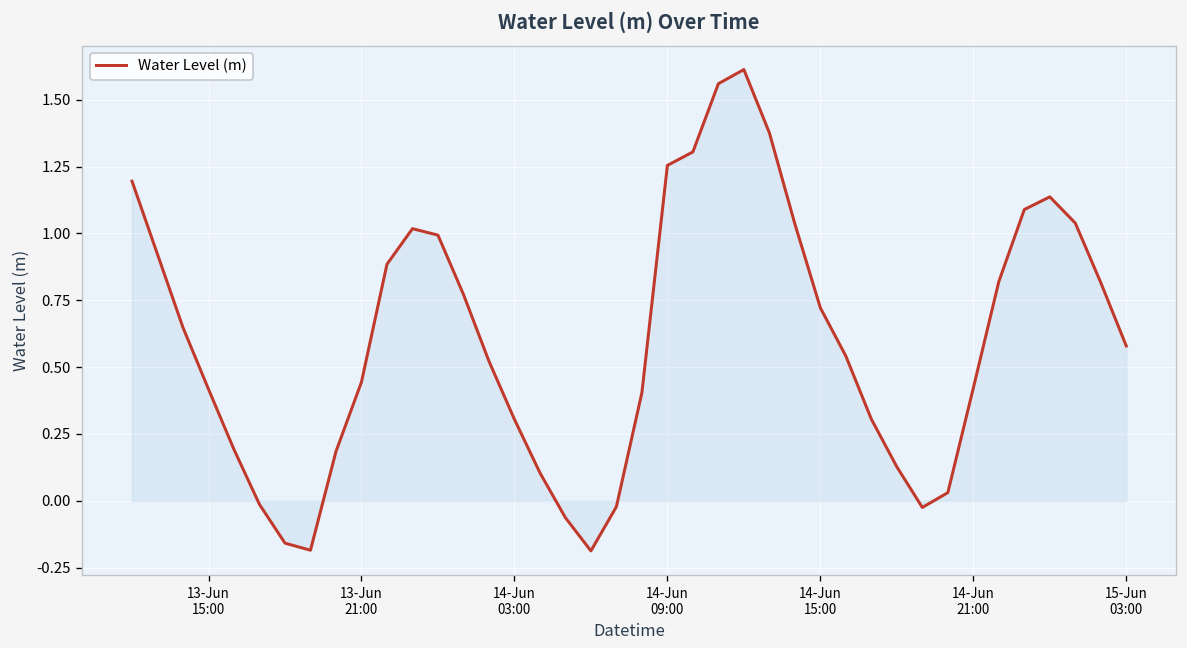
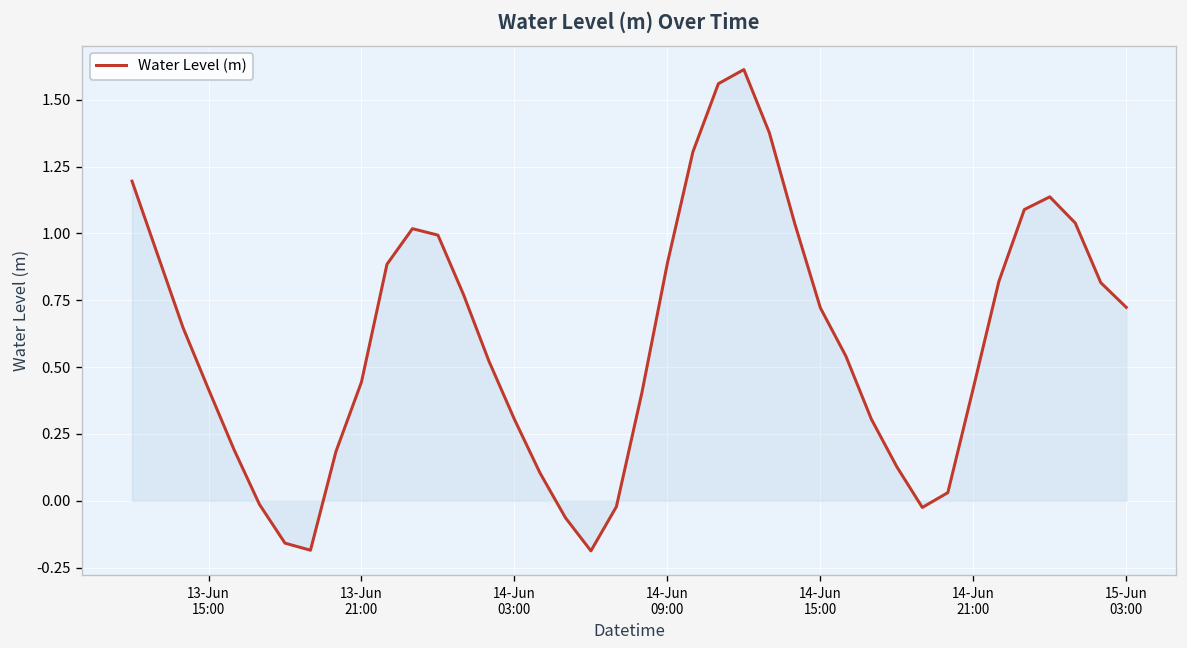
Water Level (m), 14-Jun 09:00: 1.25 -> 0.89
Water Level (m), 15-Jun 03:00: 0.58 -> 0.72
